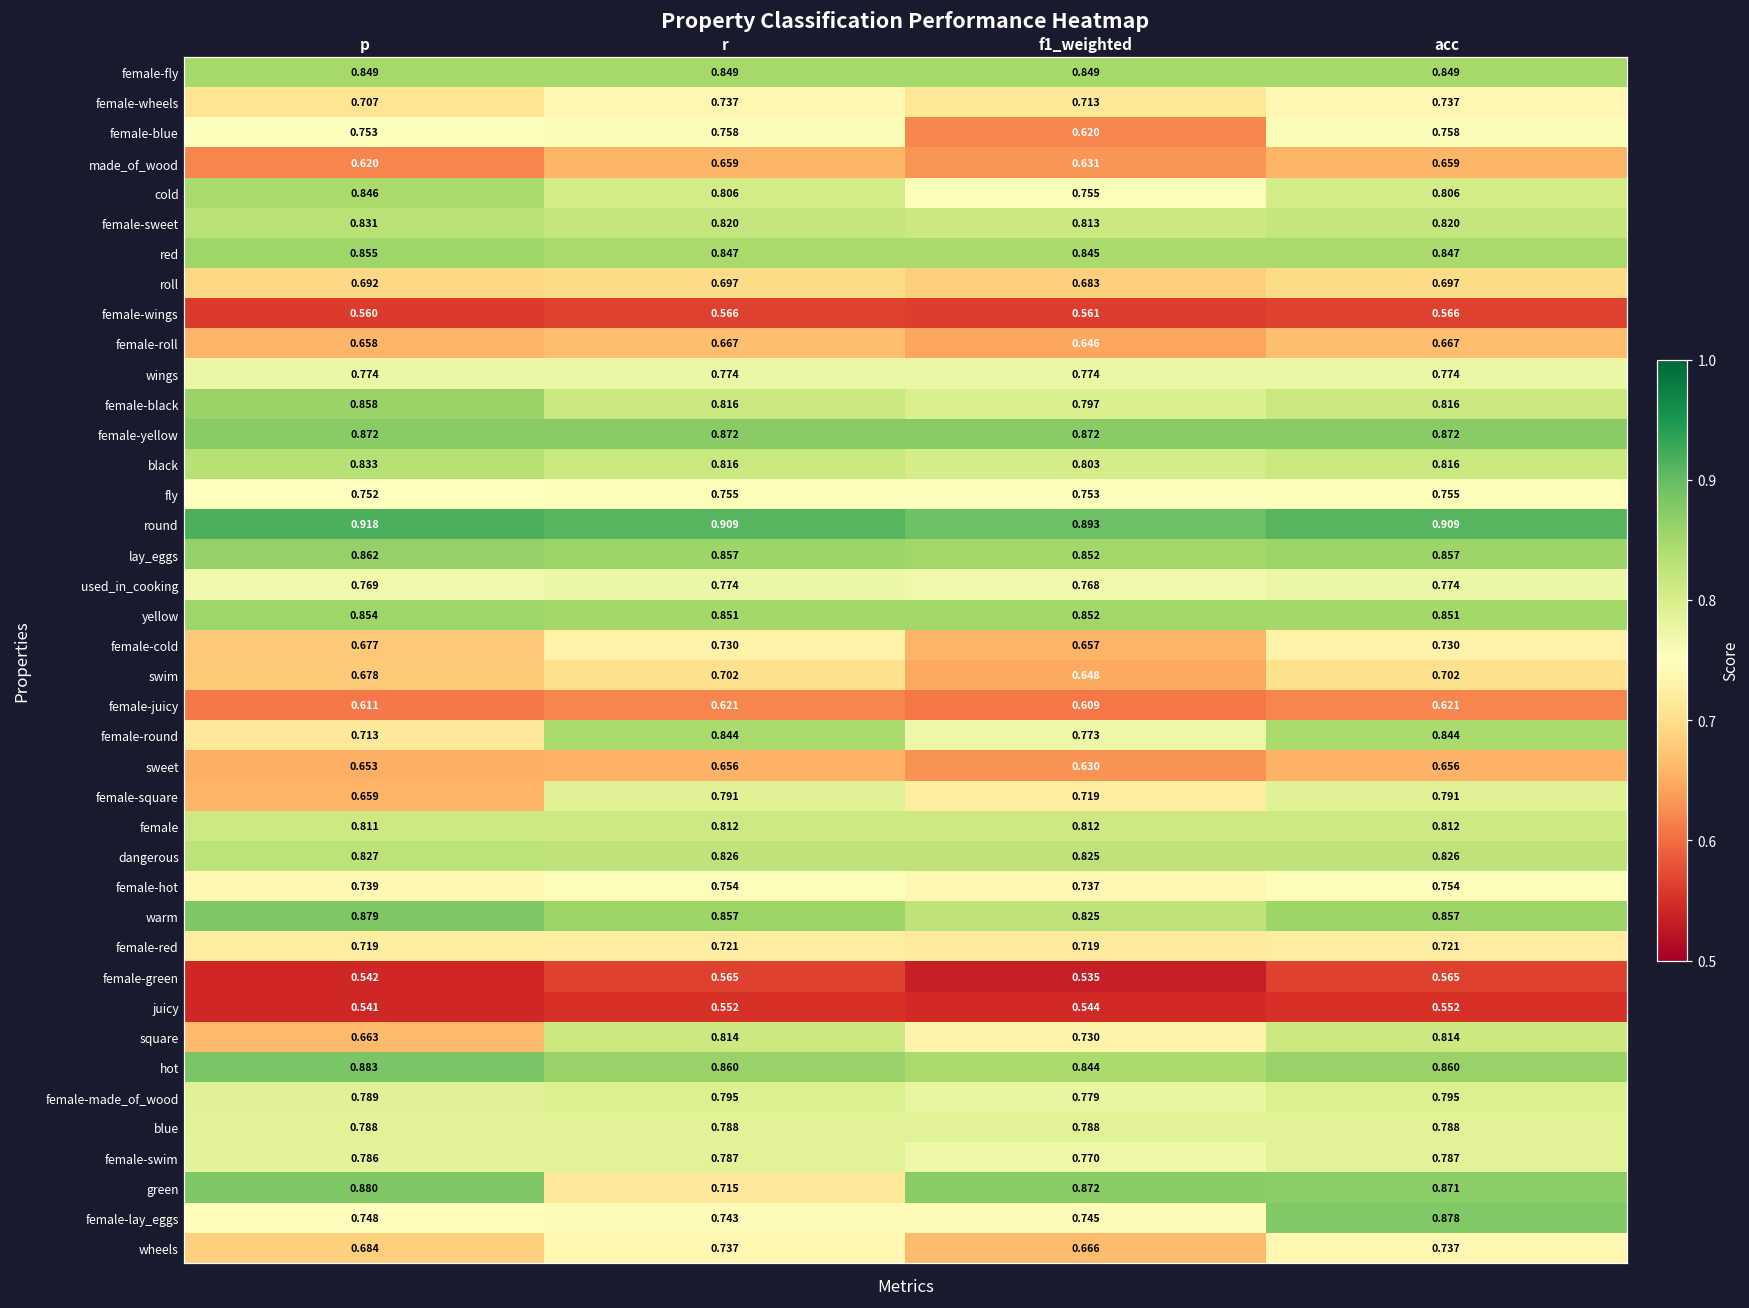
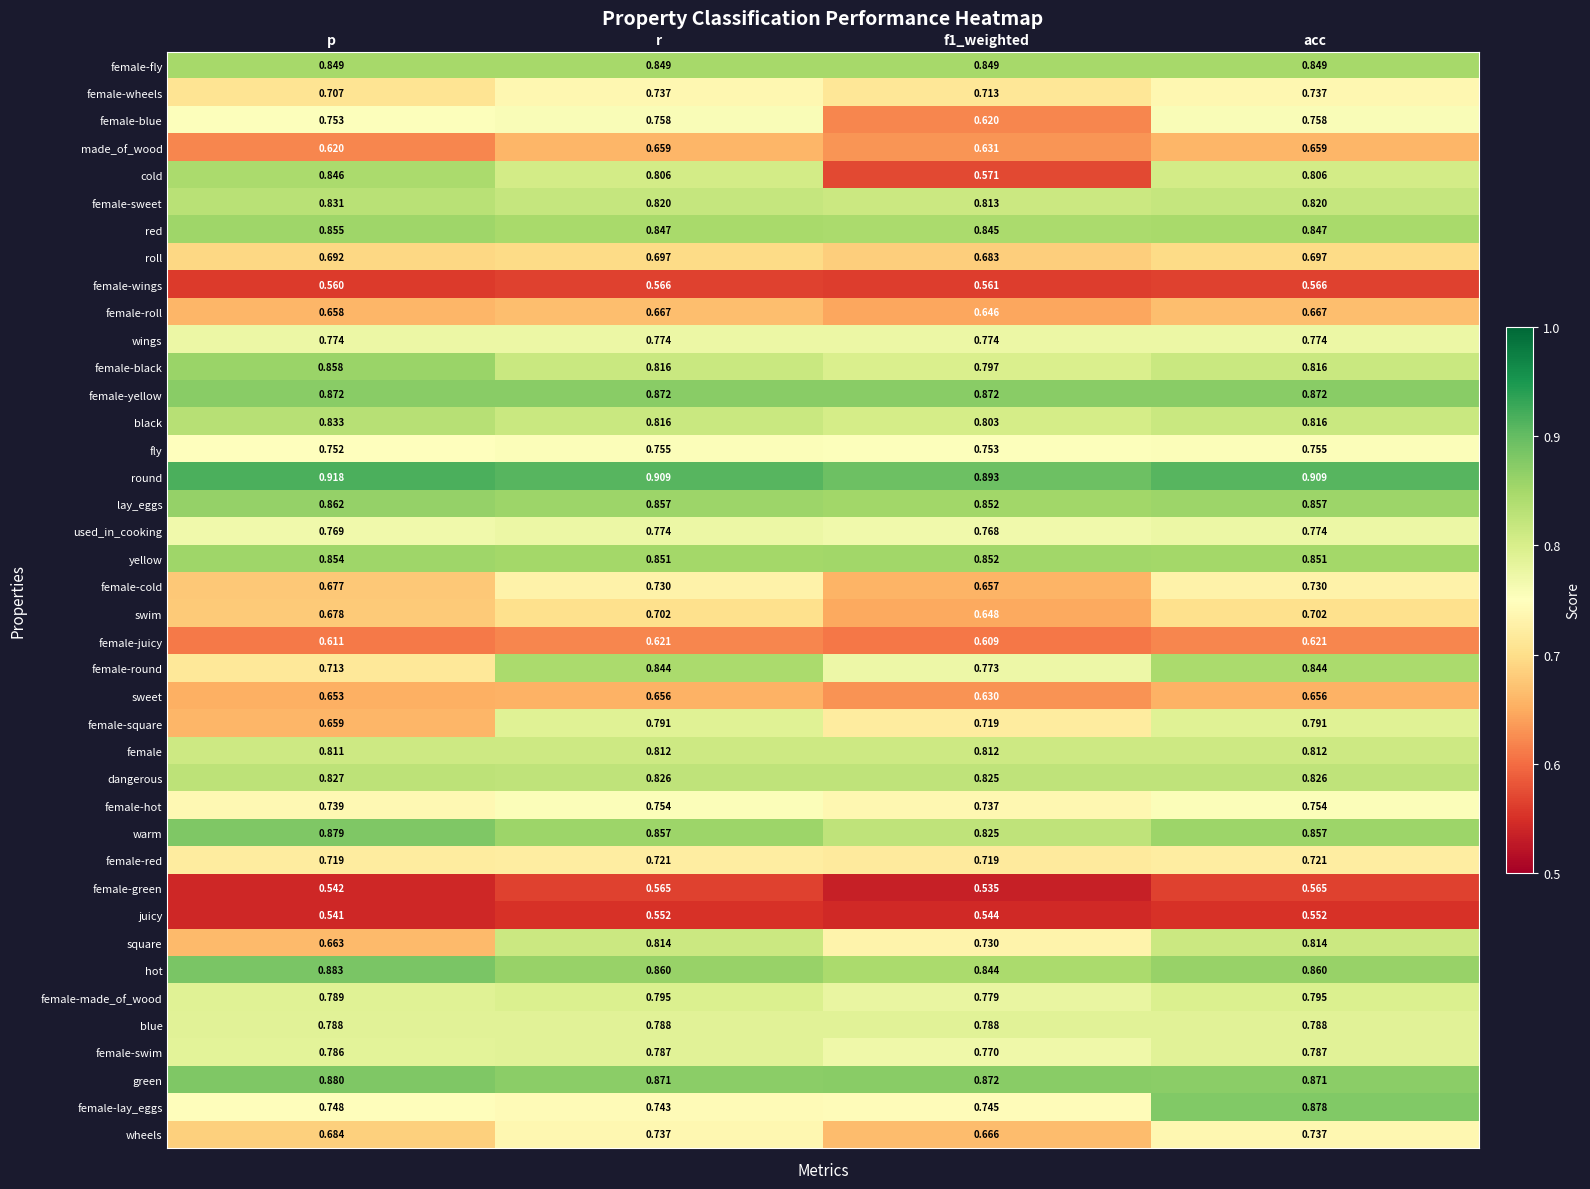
cold, f1_weighted: 0.755 -> 0.571
green, r: 0.715 -> 0.871
